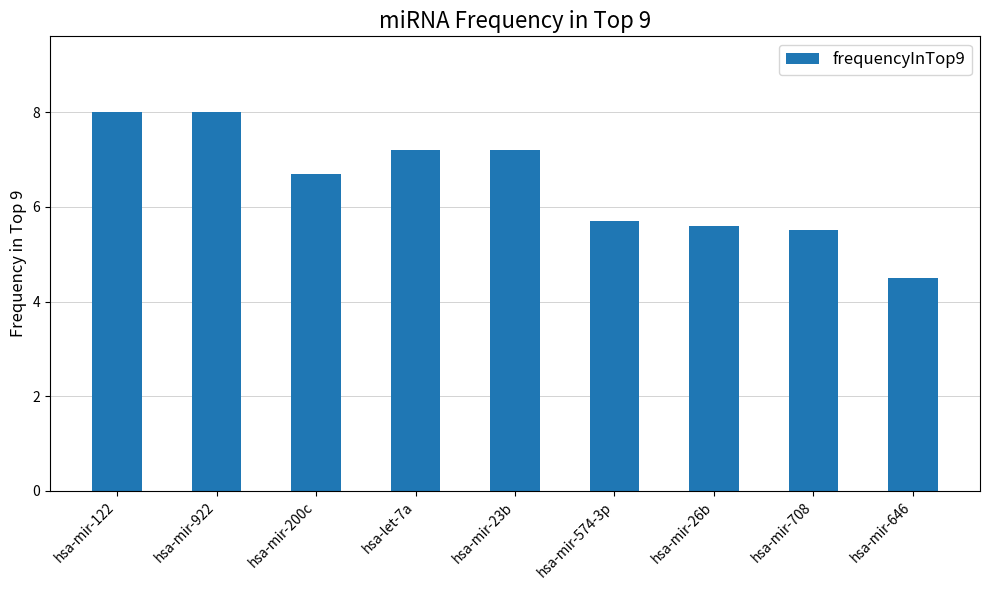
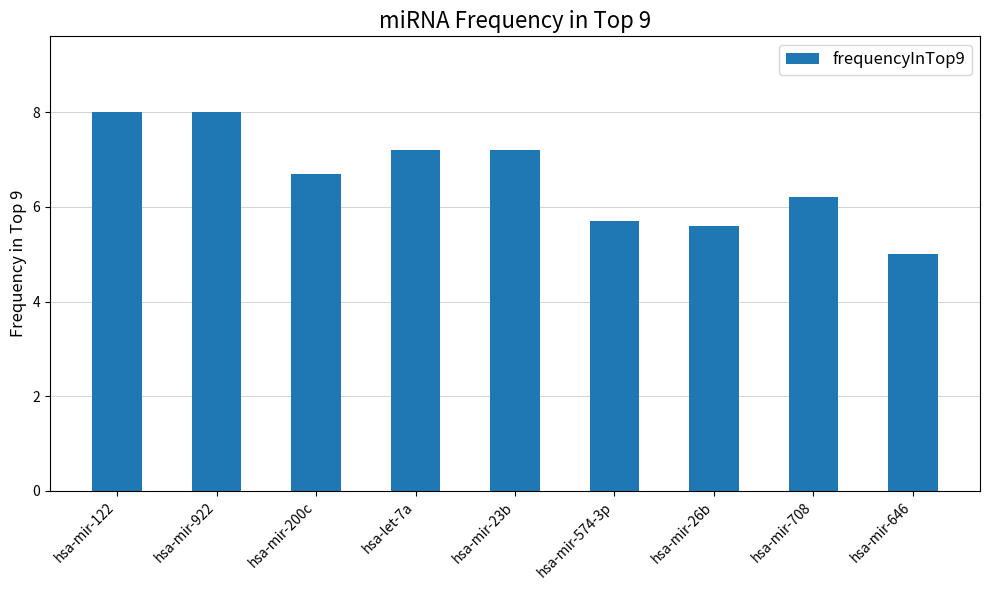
hsa-mir-708: 5.5 -> 6.2
hsa-mir-646: 4.5 -> 5.0
